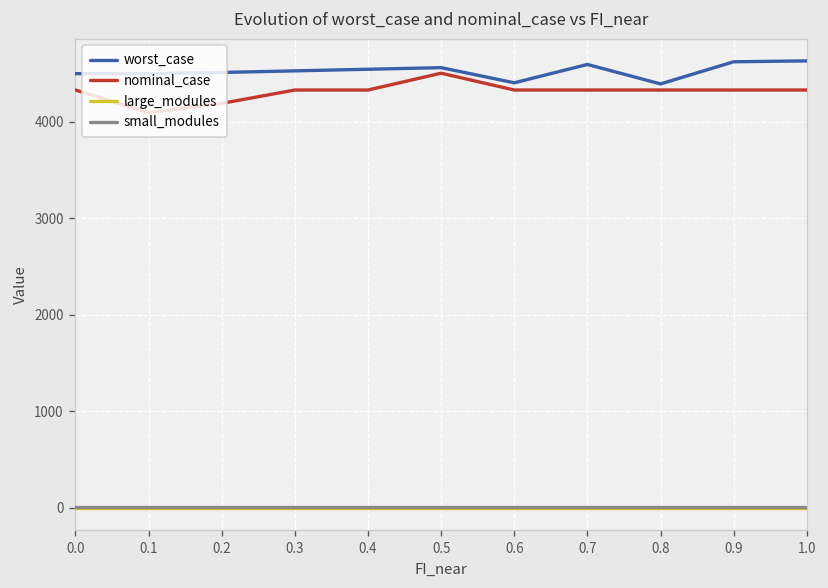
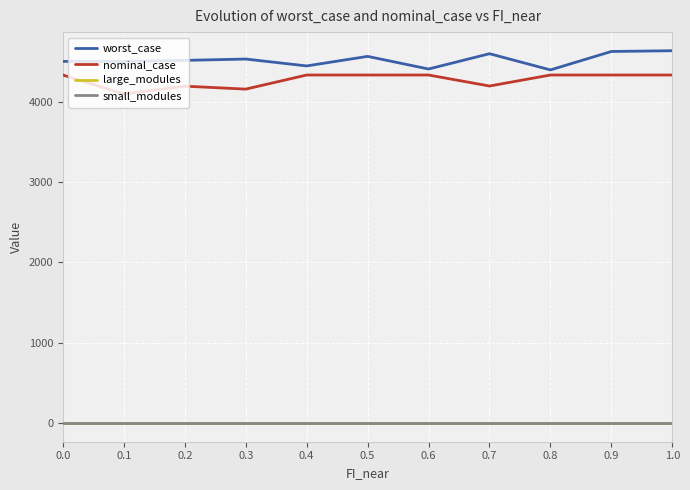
nominal_case, 0.3: 4300 -> 4200
worst_case, 0.4: 4500 -> 4400
nominal_case, 0.5: 4500 -> 4300
nominal_case, 0.7: 4300 -> 4200
